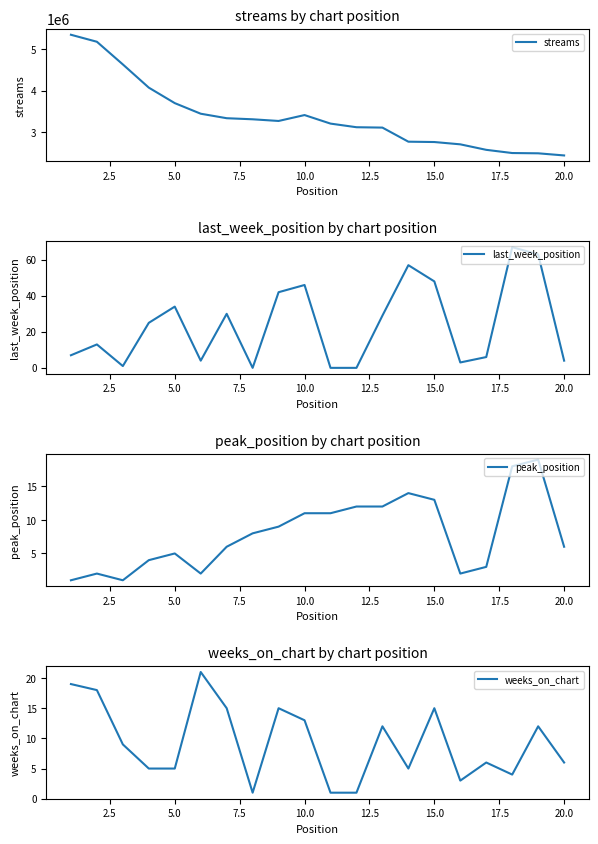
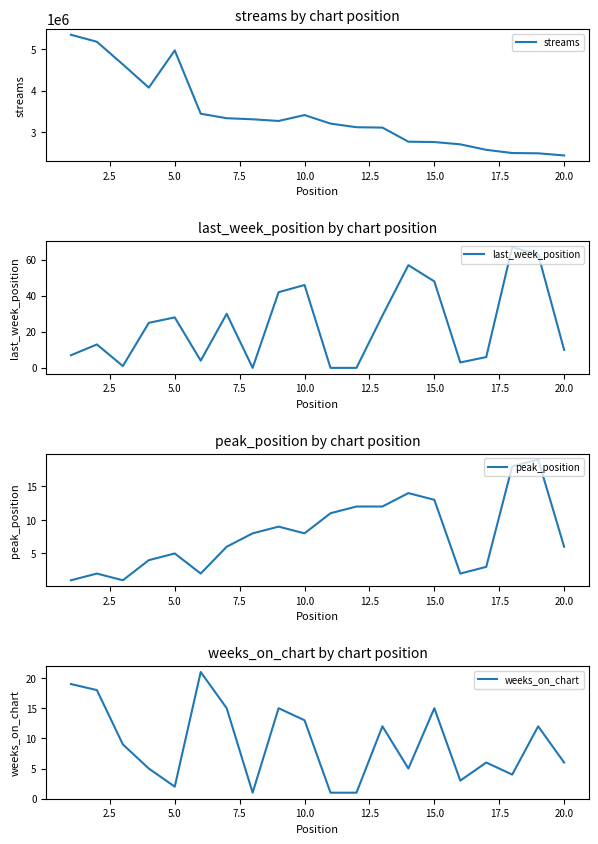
streams by chart position, 5.0: 3700000 -> 5000000
last_week_position by chart position, 5.0: 34 -> 28
last_week_position by chart position, 20.0: 4 -> 10
peak_position by chart position, 10.0: 11 -> 8
weeks_on_chart by chart position, 5.0: 5 -> 2
